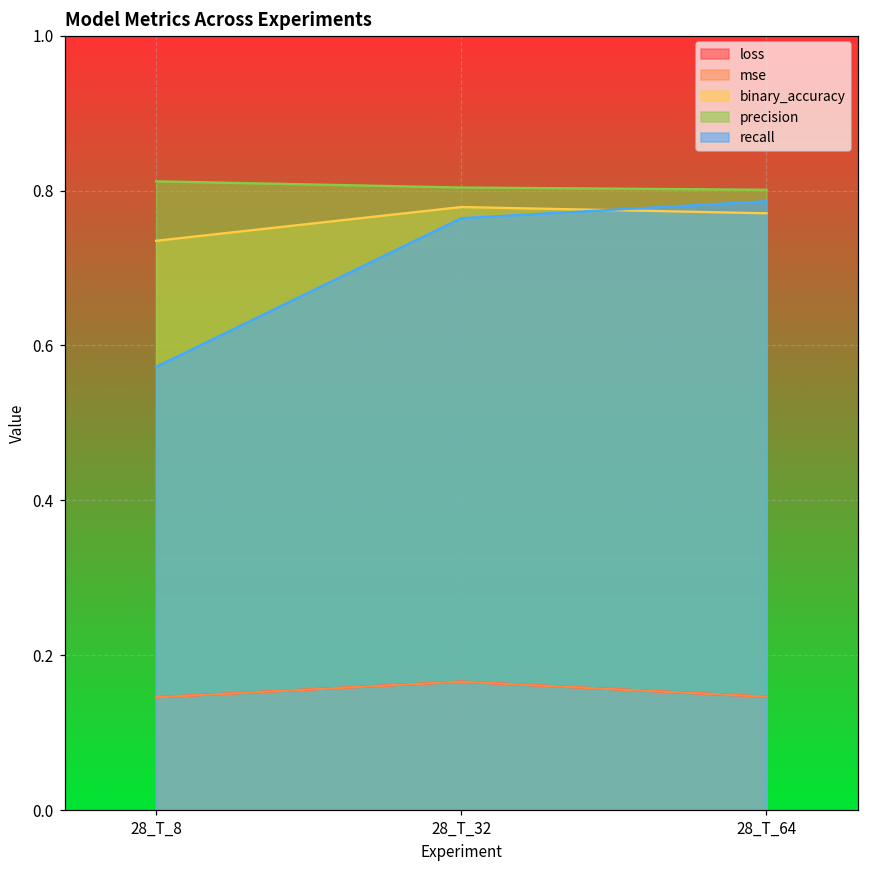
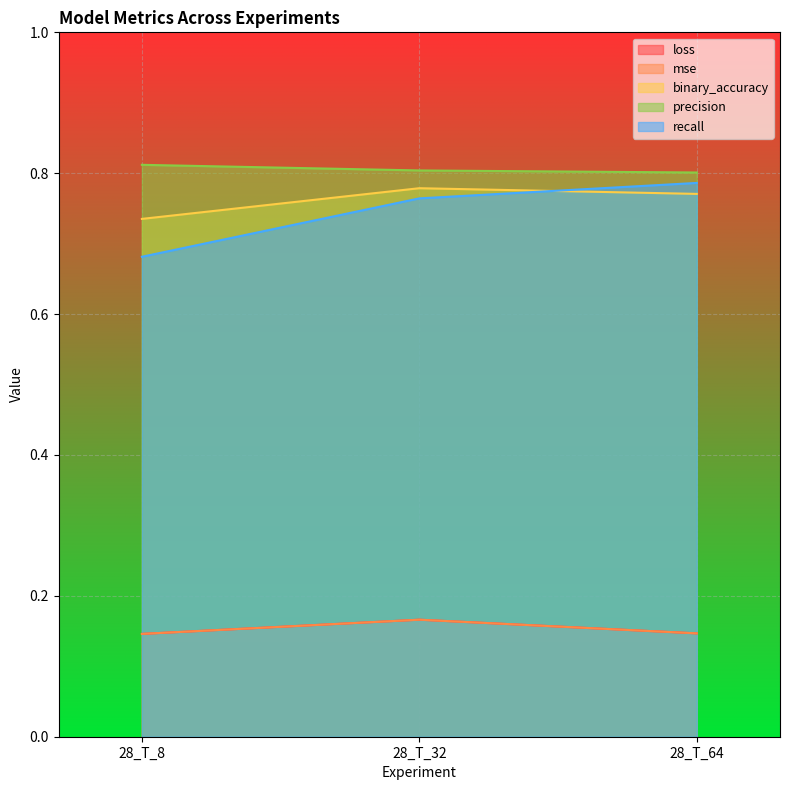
recall, 28_T_8: 0.57 -> 0.68
